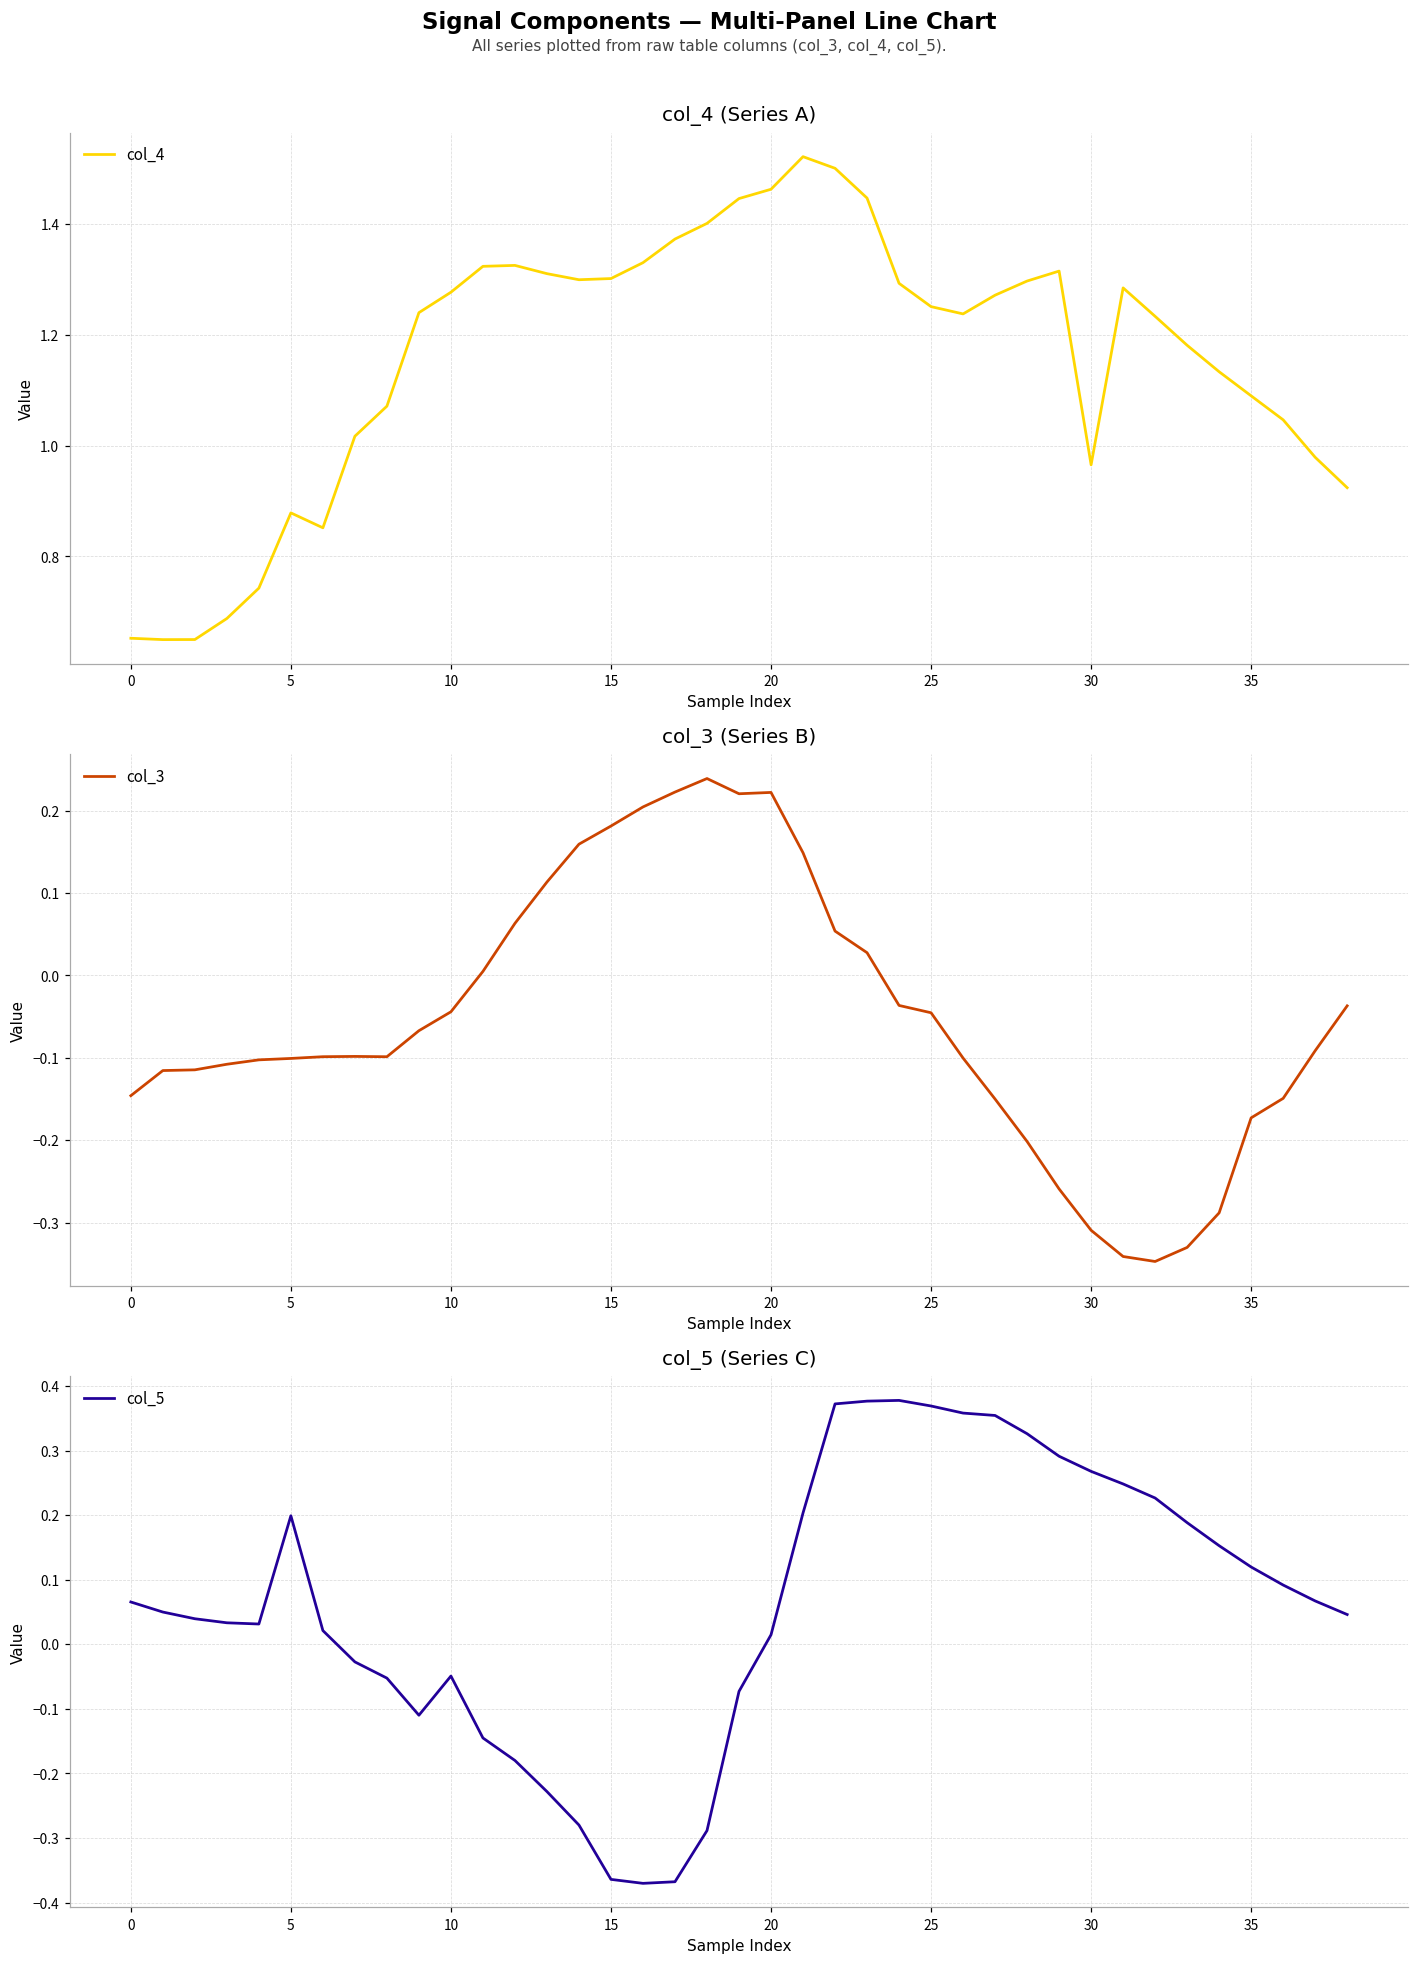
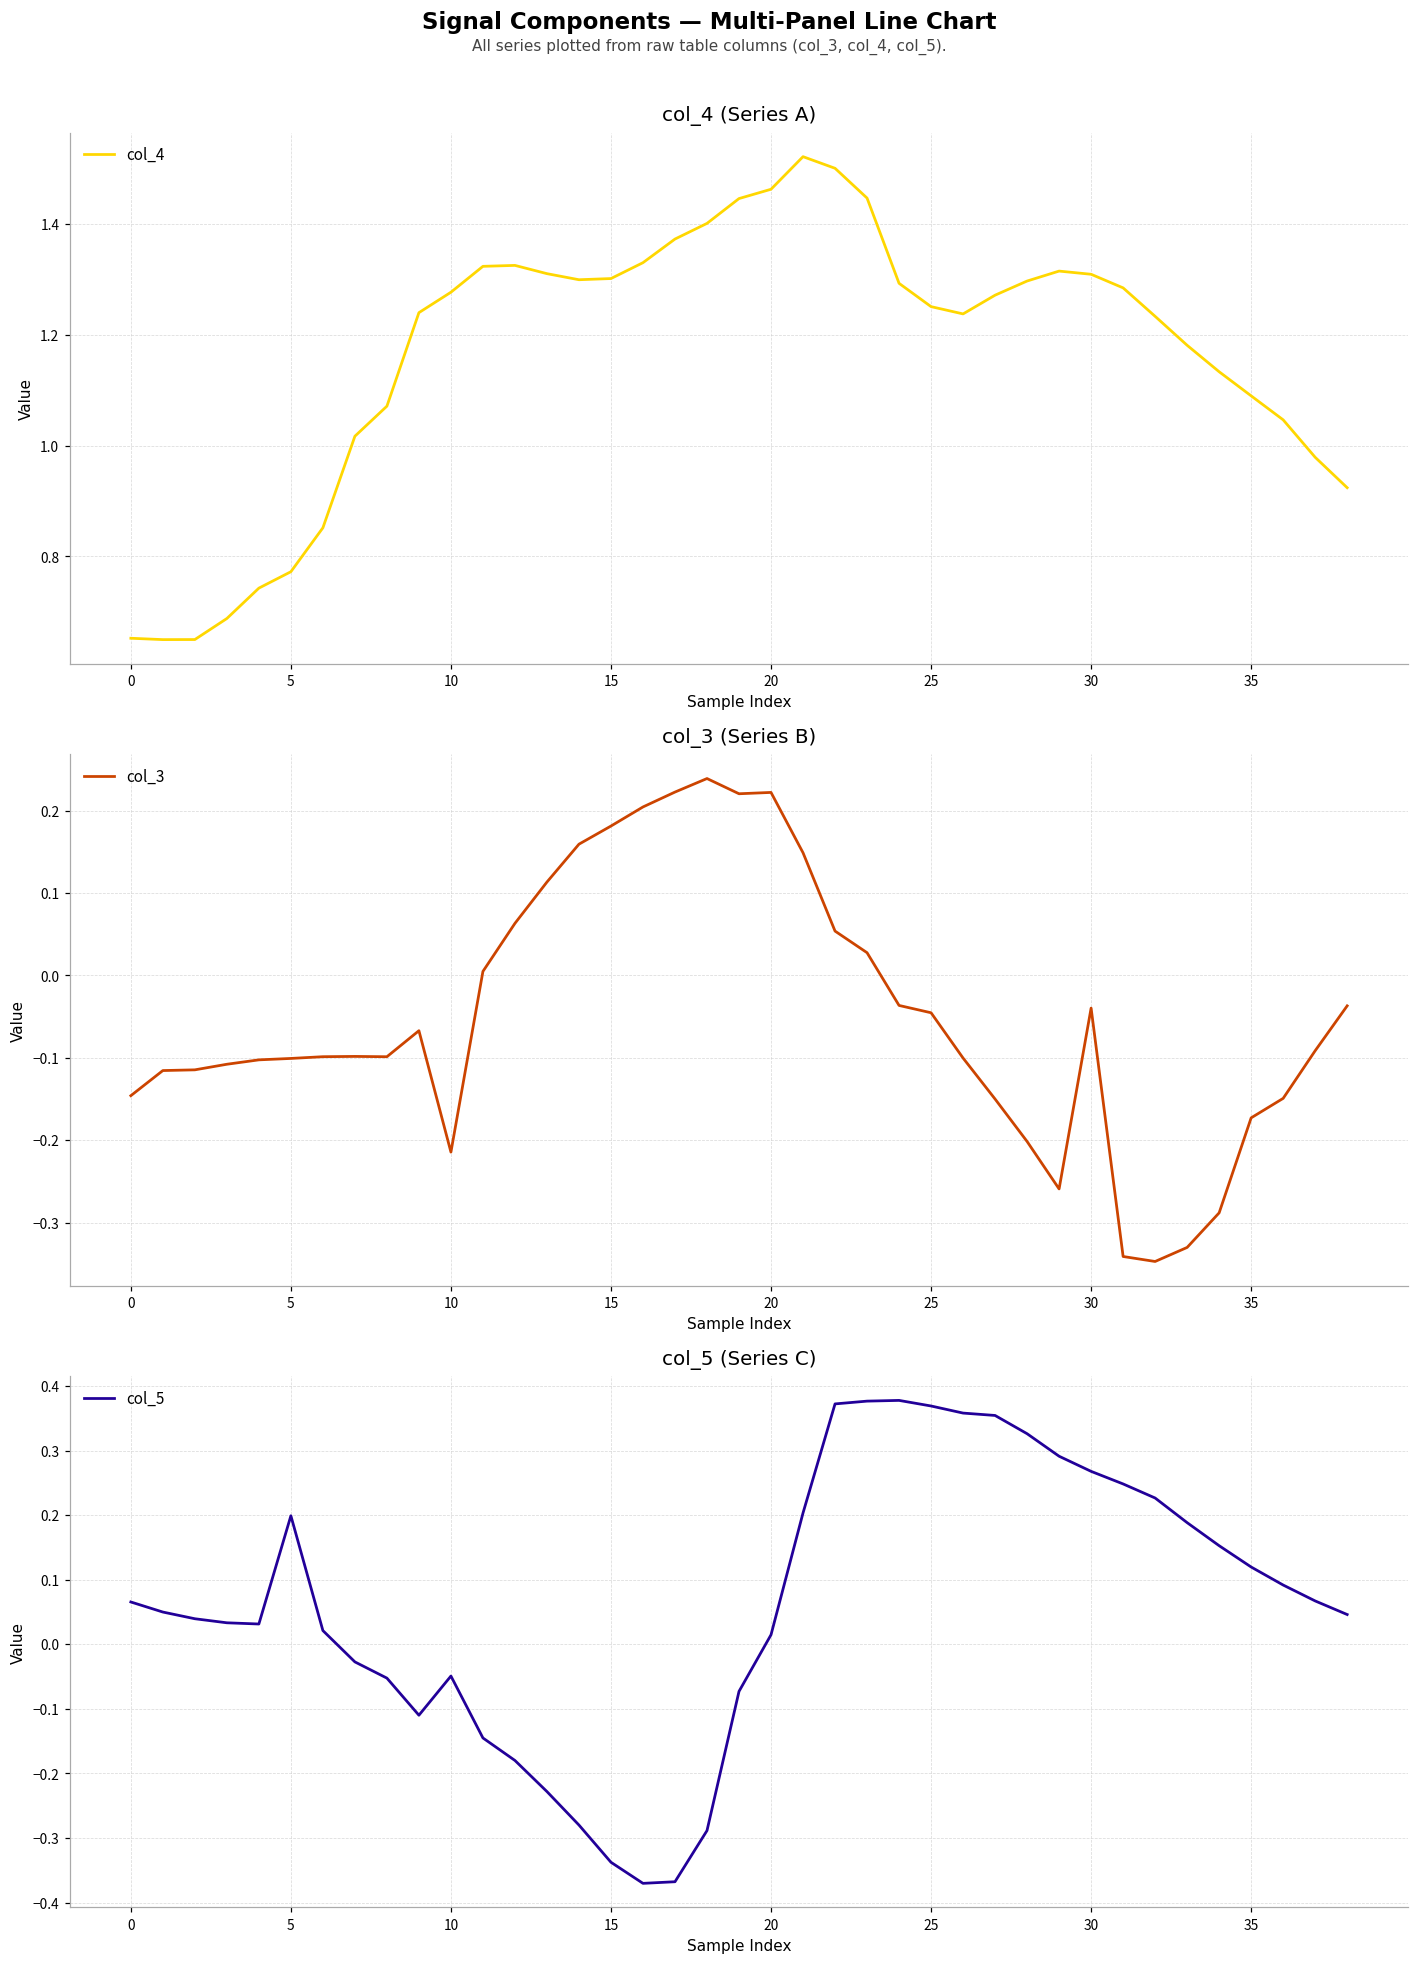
col_4 (Series A), 5: 0.88 -> 0.77
col_4 (Series A), 30: 0.97 -> 1.31
col_3 (Series B), 10: -0.04 -> -0.21
col_3 (Series B), 30: -0.31 -> -0.04
col_5 (Series C), 15: -0.36 -> -0.34
